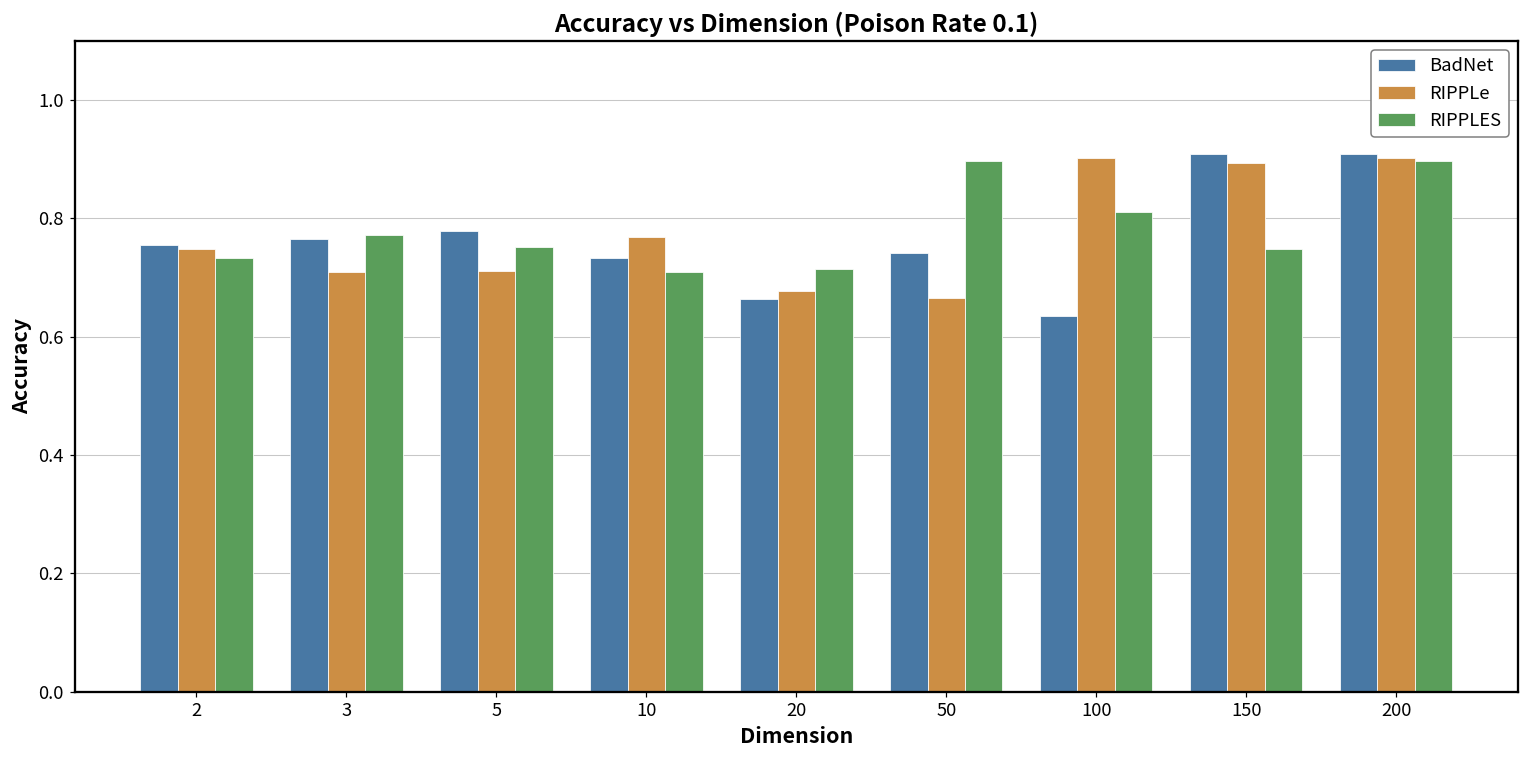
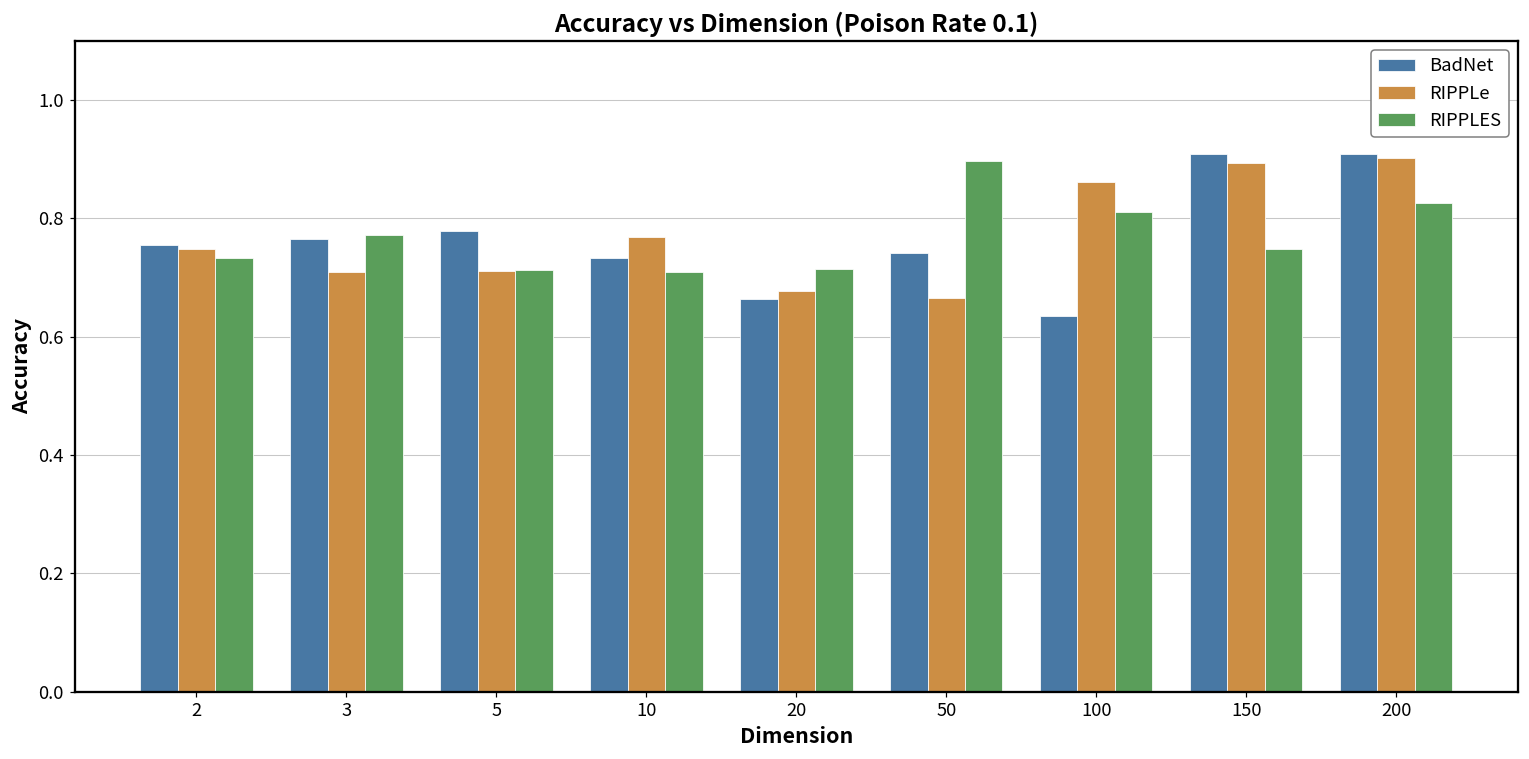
RIPPLES, 5: 0.75 -> 0.71
RIPPLe, 100: 0.90 -> 0.86
RIPPLES, 200: 0.90 -> 0.83
